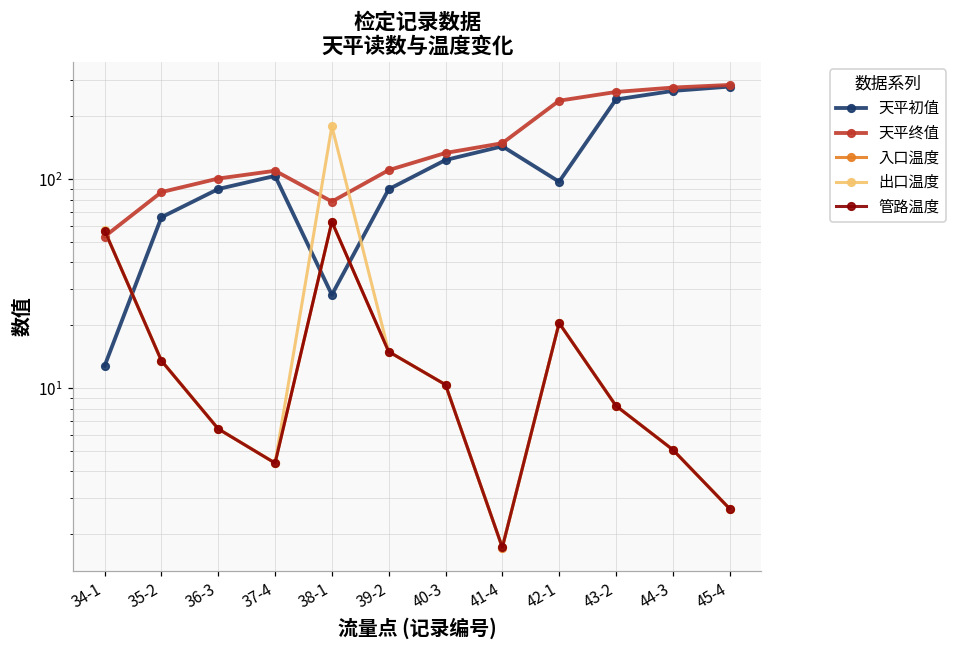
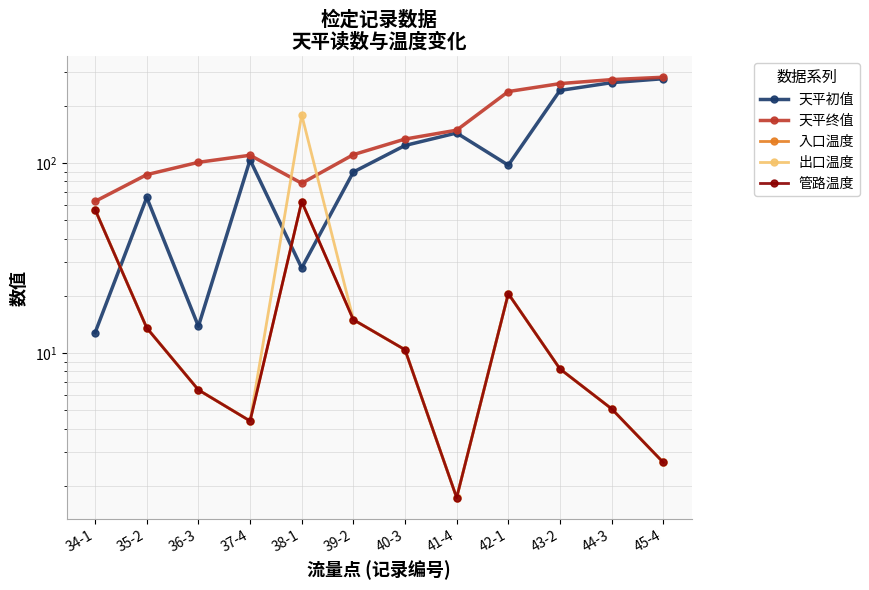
天平终值, 34-1: 53 -> 63
天平初值, 36-3: 90 -> 14
